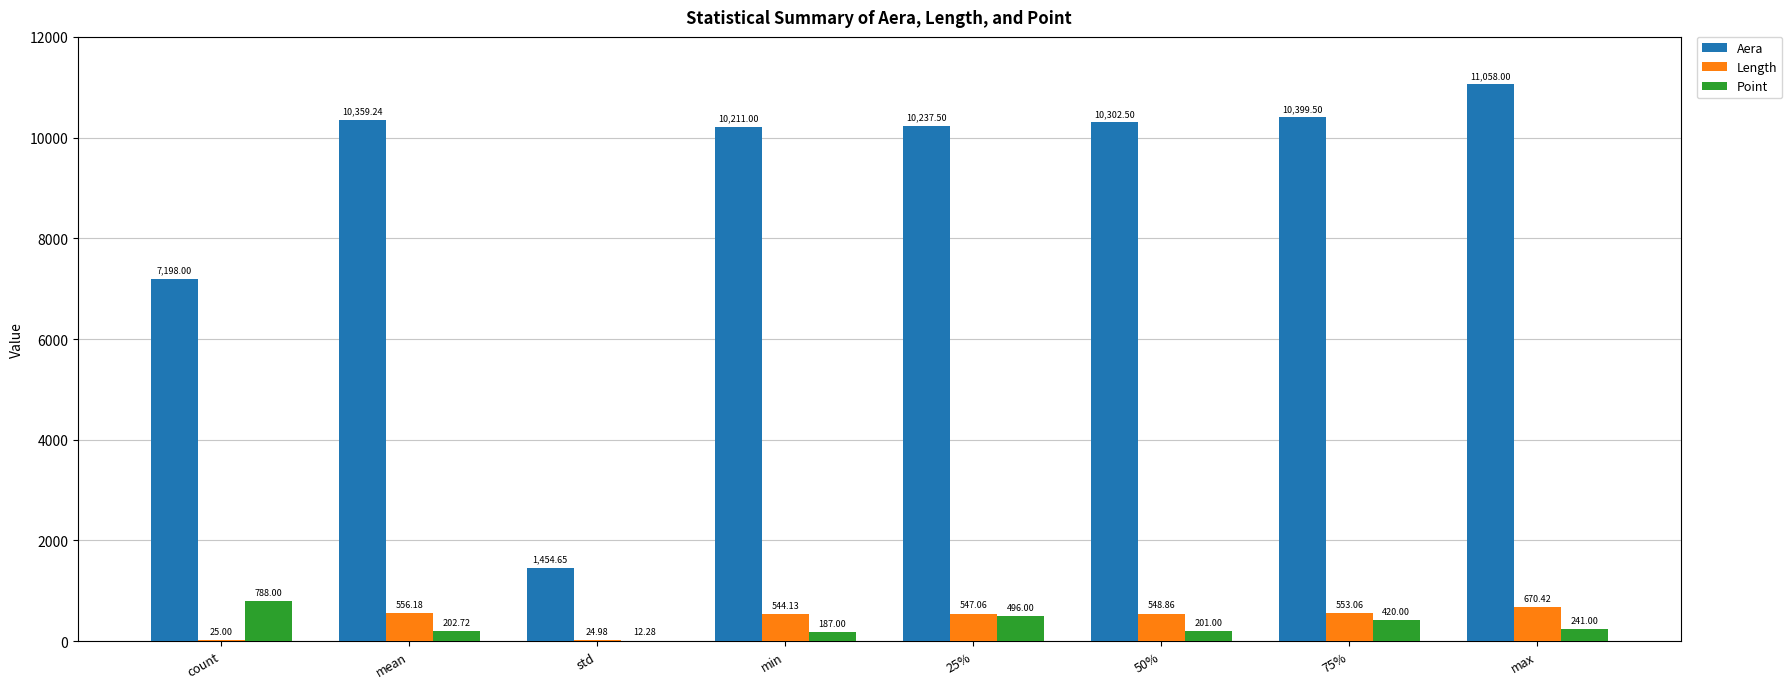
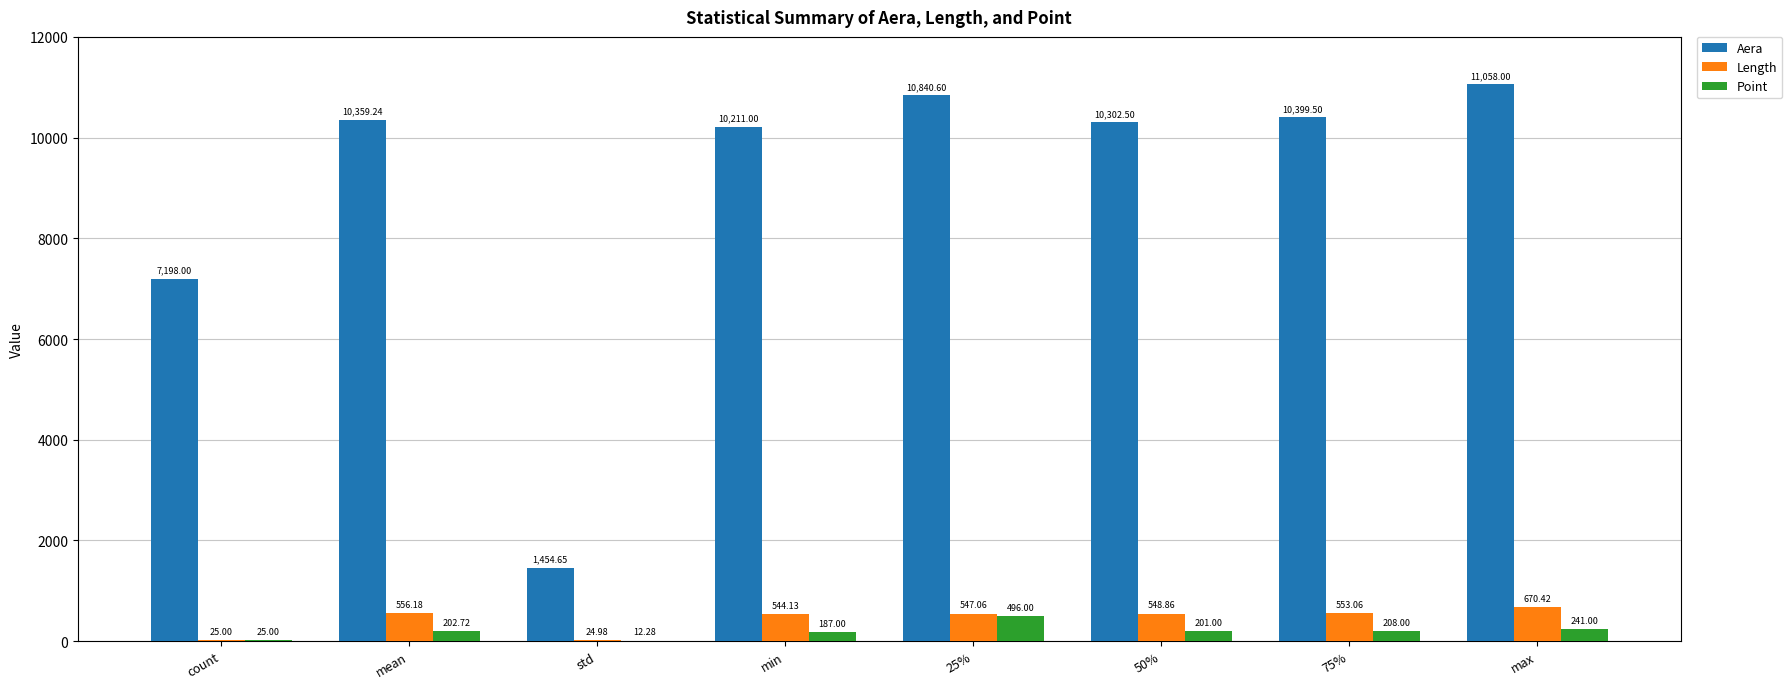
Point, count: 788.00 -> 25.00
Aera, 25%: 10,237.50 -> 10,840.60
Point, 75%: 420.00 -> 208.00
